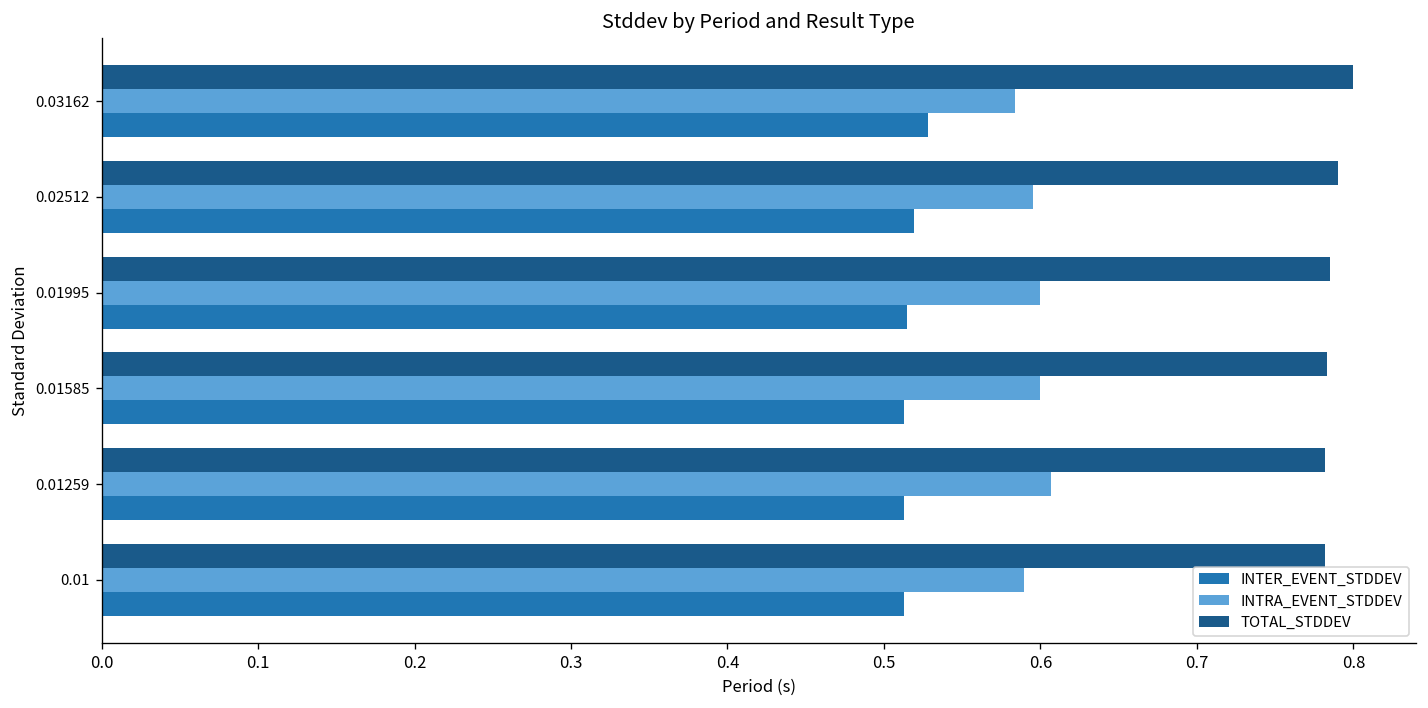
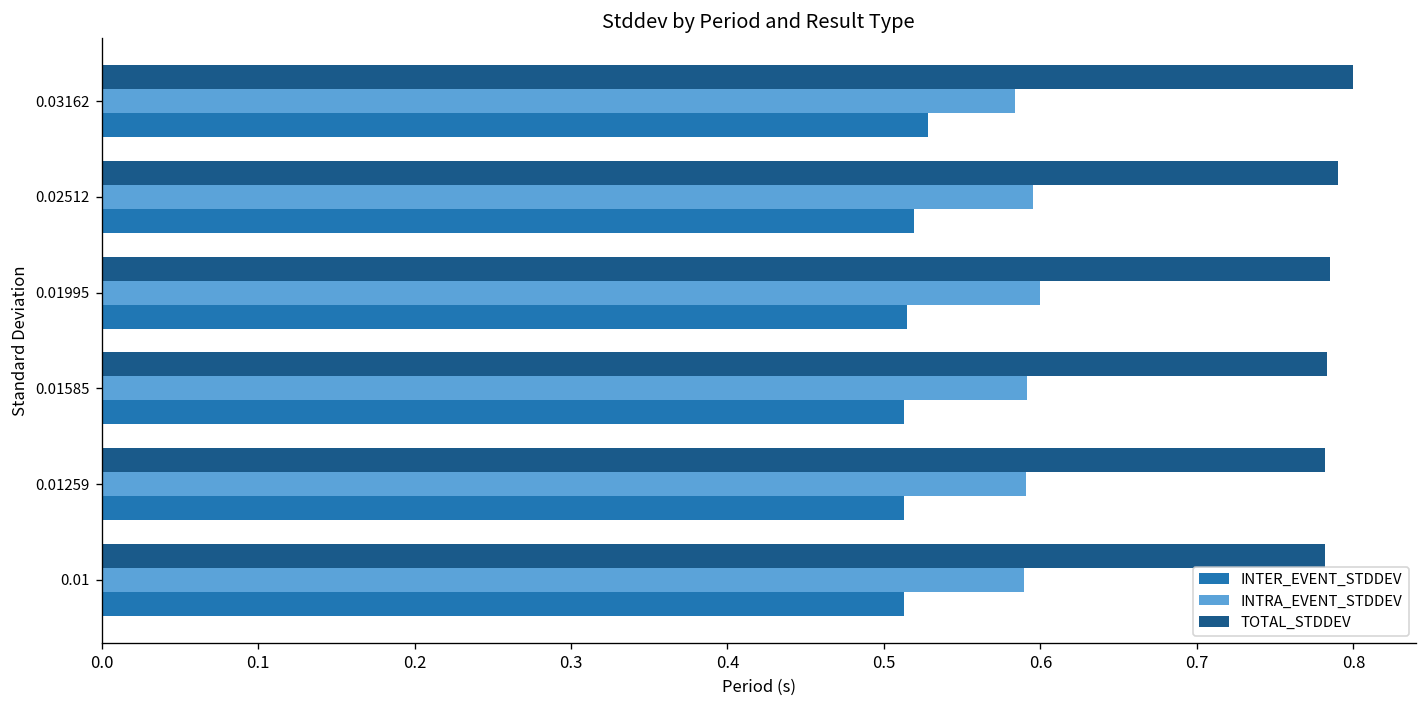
INTRA_EVENT_STDDEV, 0.01585: 0.600 -> 0.591
INTRA_EVENT_STDDEV, 0.01259: 0.607 -> 0.591
